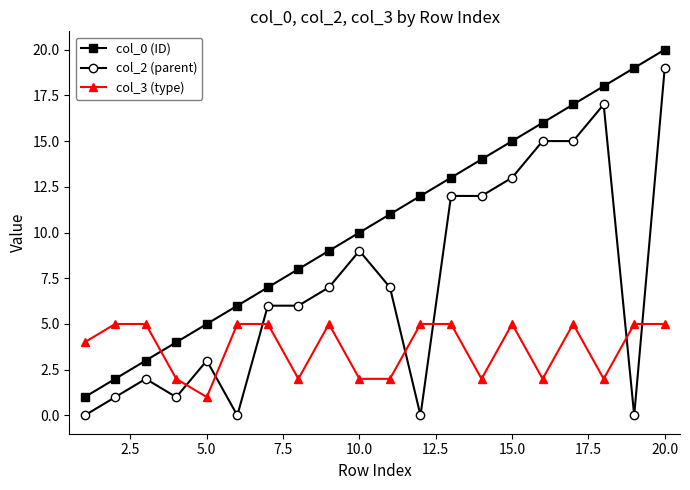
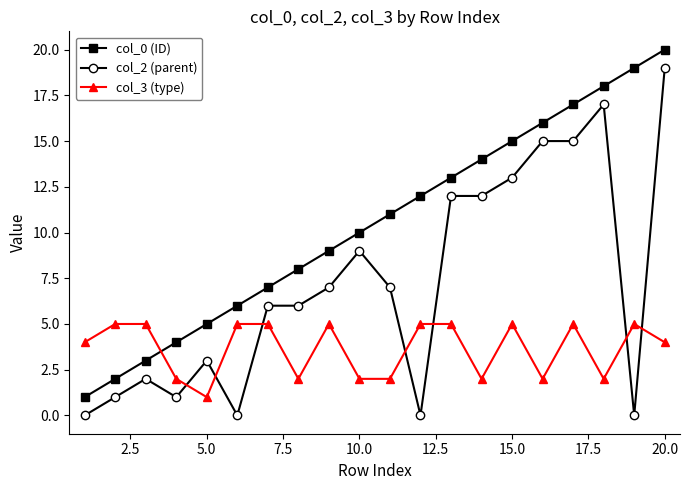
col_3 (type), 20.0: 5 -> 4
